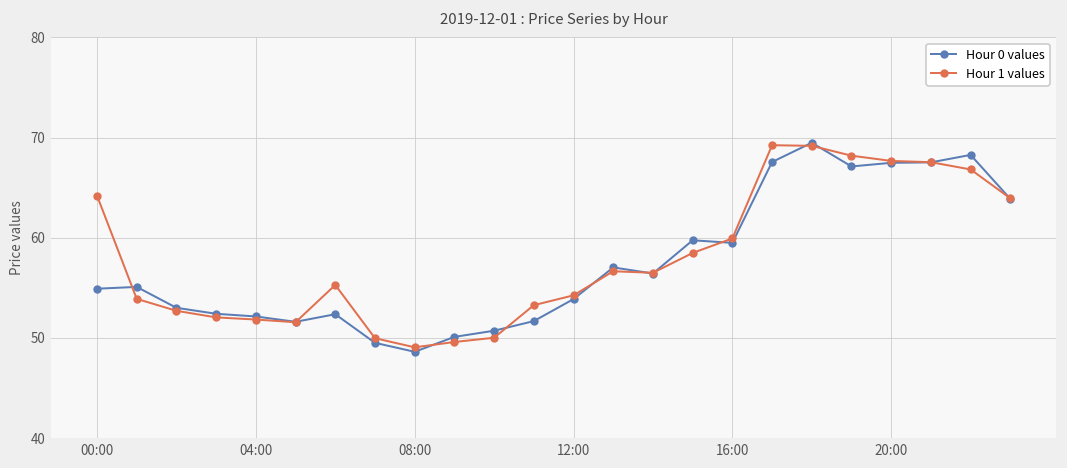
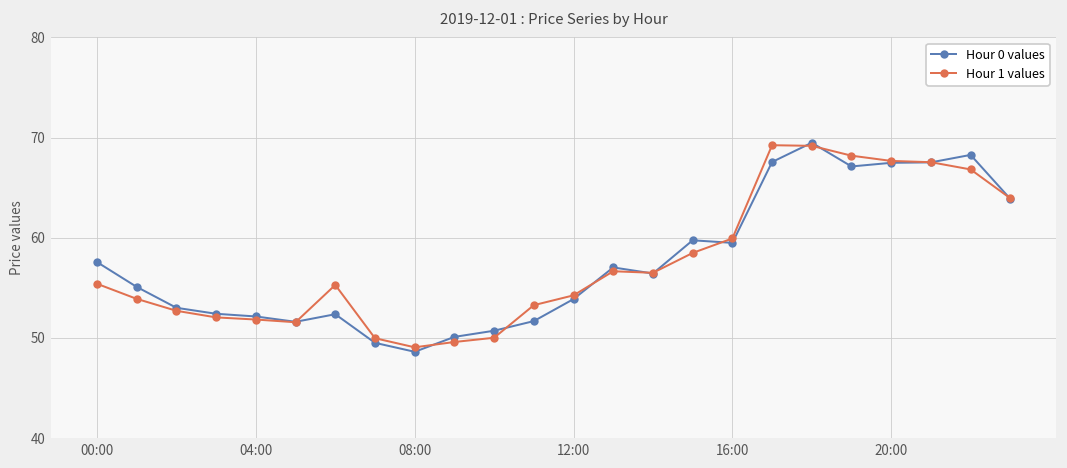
Hour 0 values, 00:00: 55 -> 58
Hour 1 values, 00:00: 64 -> 55
